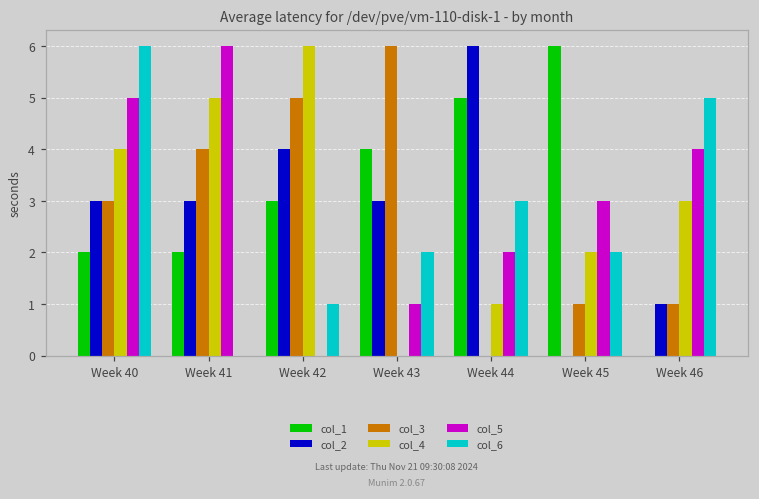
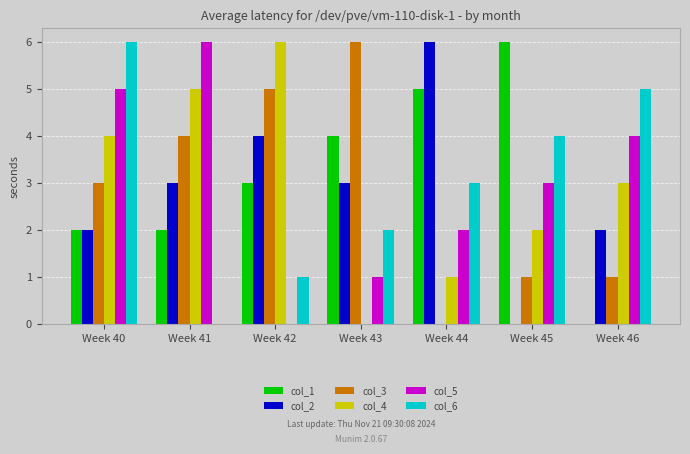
col_2, Week 40: 3 -> 2
col_6, Week 45: 2 -> 4
col_2, Week 46: 1 -> 2
